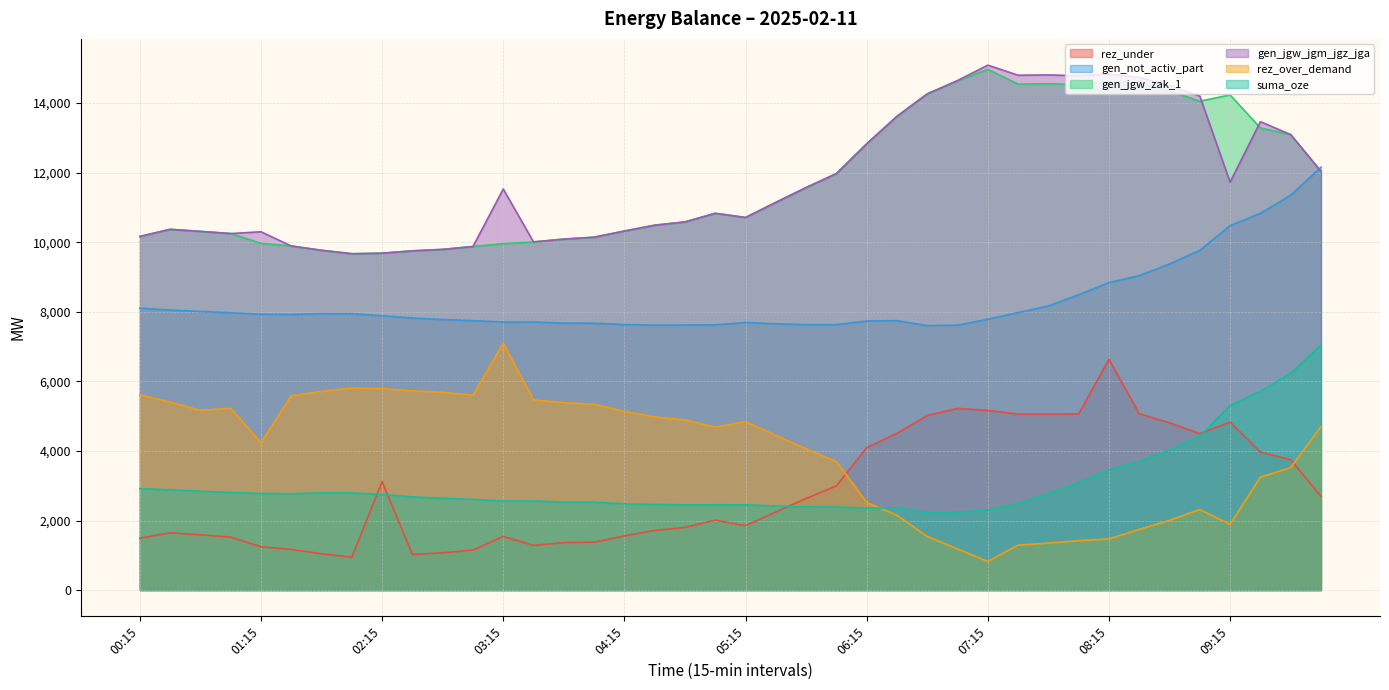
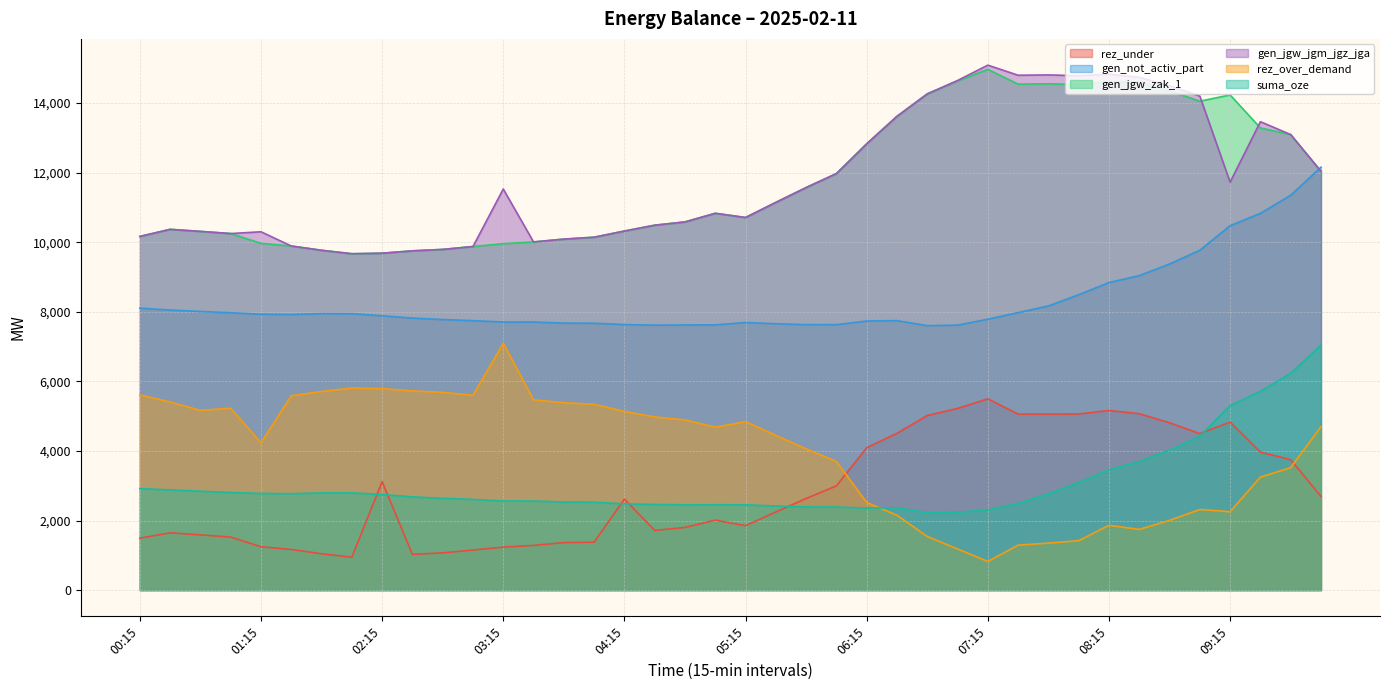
rez_under, 03:15: 1,500 -> 1,200
rez_under, 04:15: 1,600 -> 2,600
rez_under, 07:15: 5,200 -> 5,500
rez_under, 08:15: 6,600 -> 5,200
rez_over_demand, 08:15: 1,500 -> 1,900
rez_over_demand, 09:15: 1,900 -> 2,300
